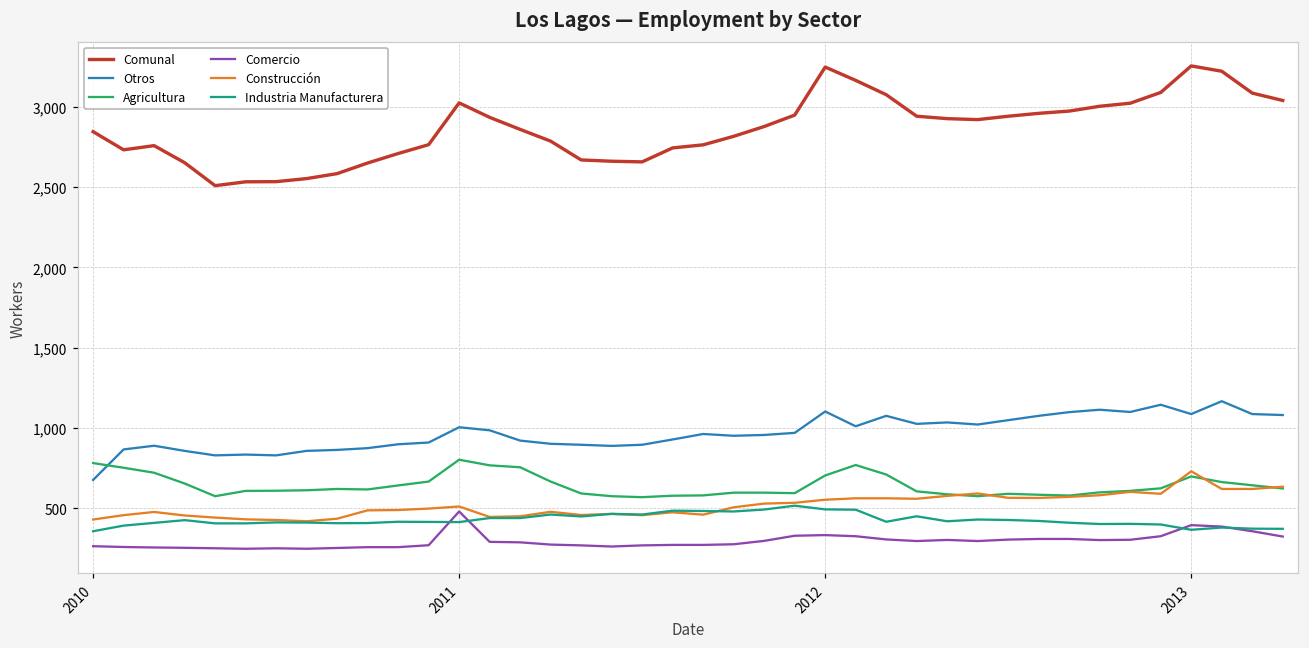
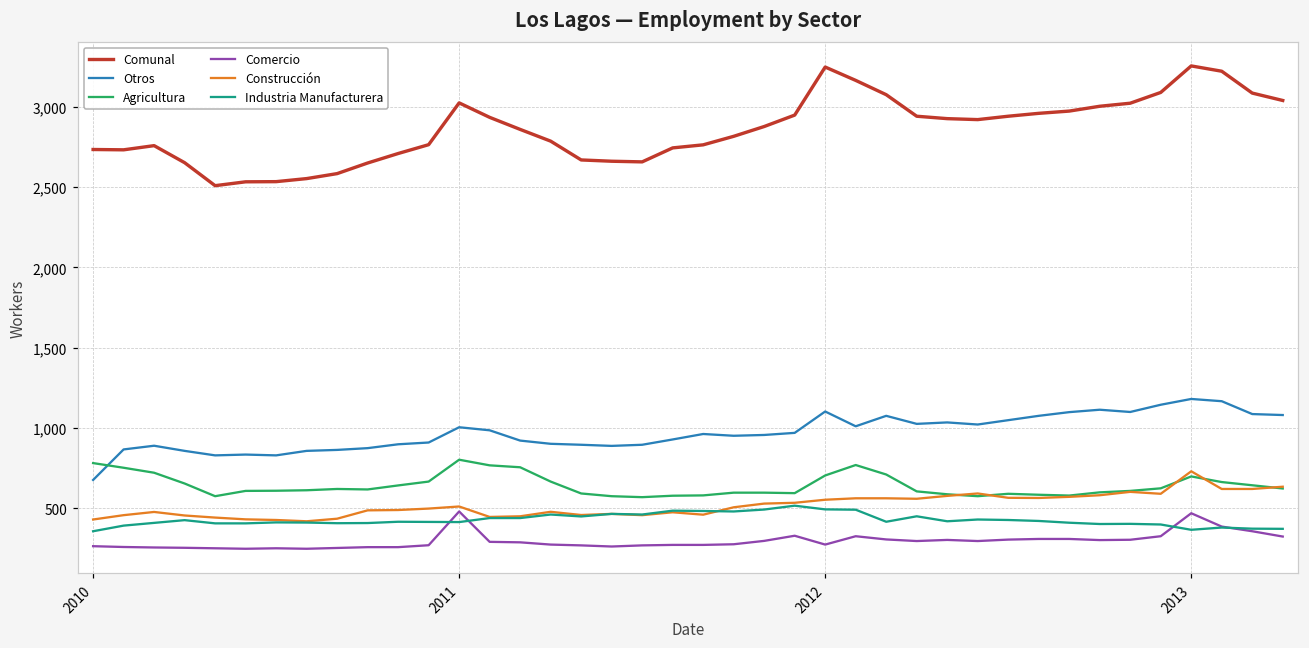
Comunal, 2010: 2,840 -> 2,730
Comercio, 2012: 330 -> 280
Otros, 2013: 1,090 -> 1,180
Comercio, 2013: 400 -> 470
